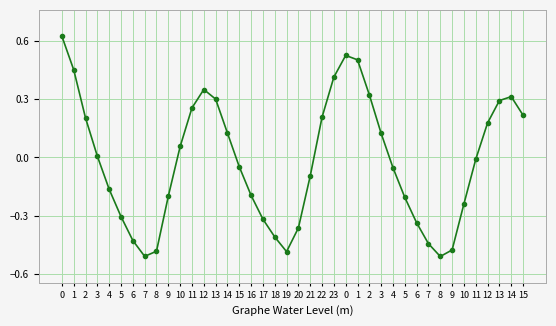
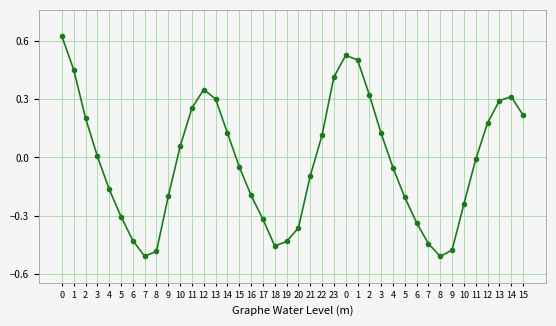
18: -0.41 -> -0.46
19: -0.49 -> -0.43
22: 0.21 -> 0.11
